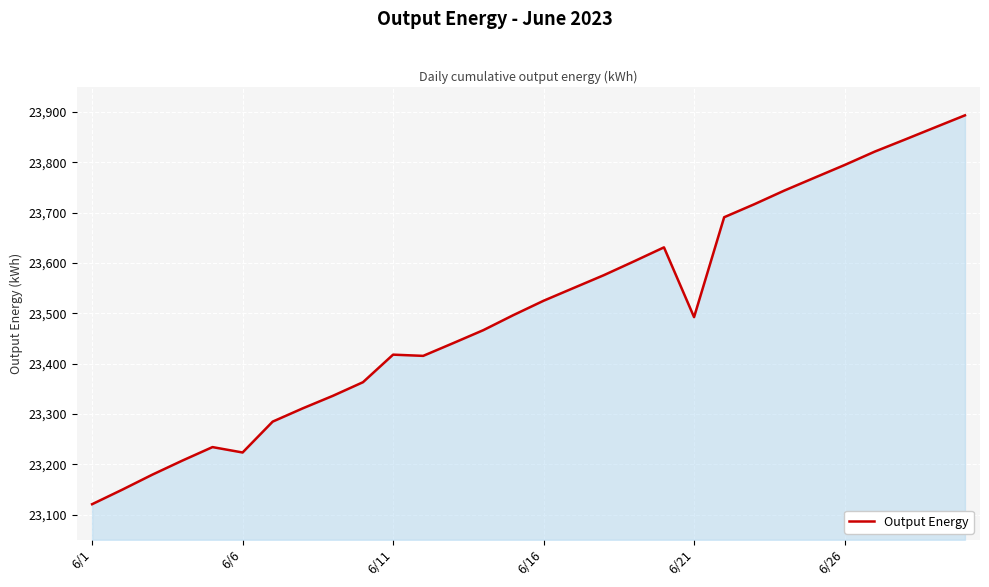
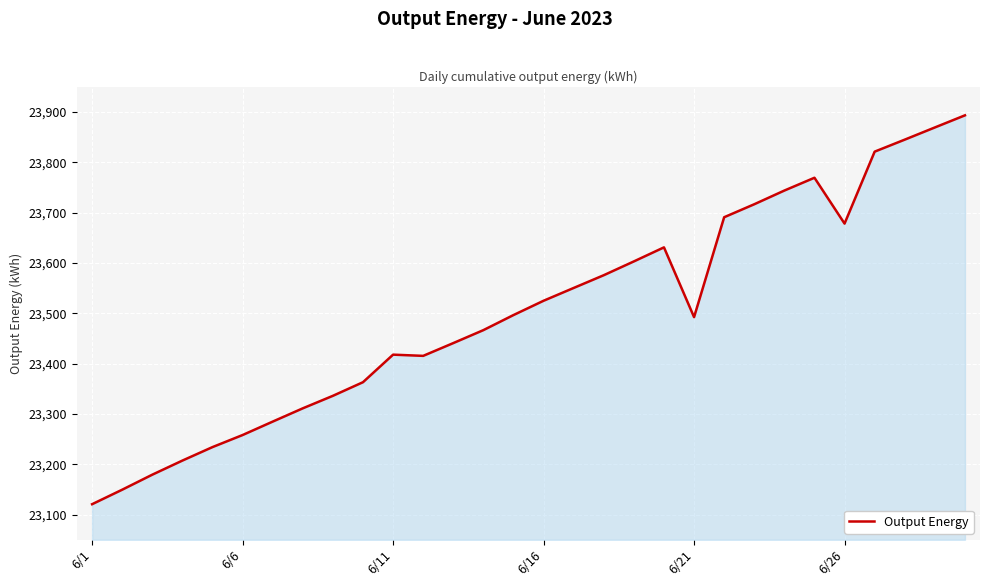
6/6: 23,220 -> 23,260
6/26: 23,790 -> 23,680
